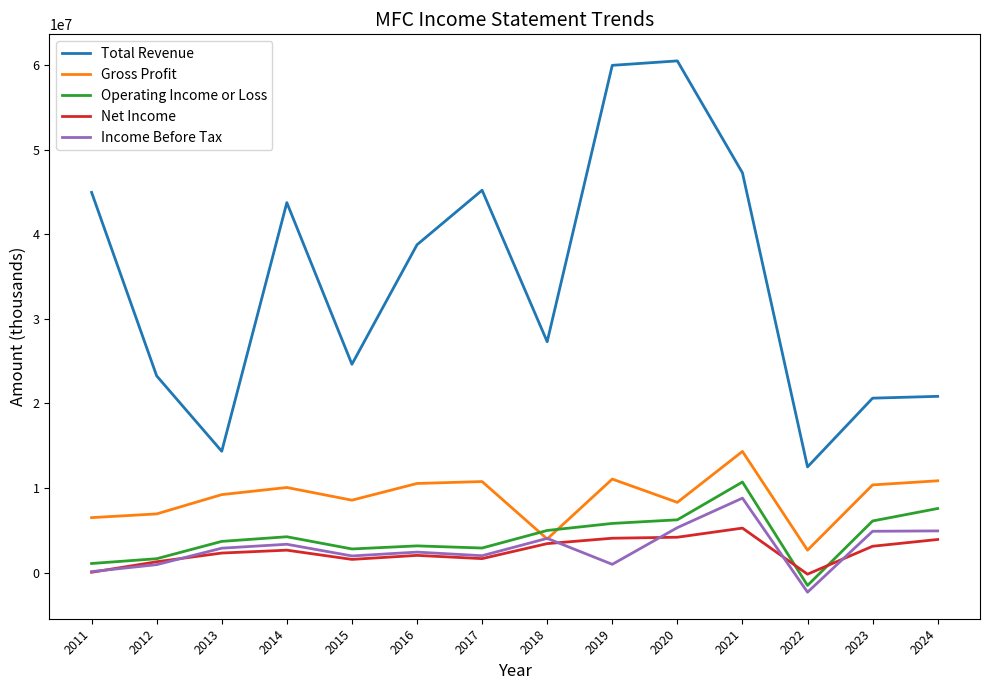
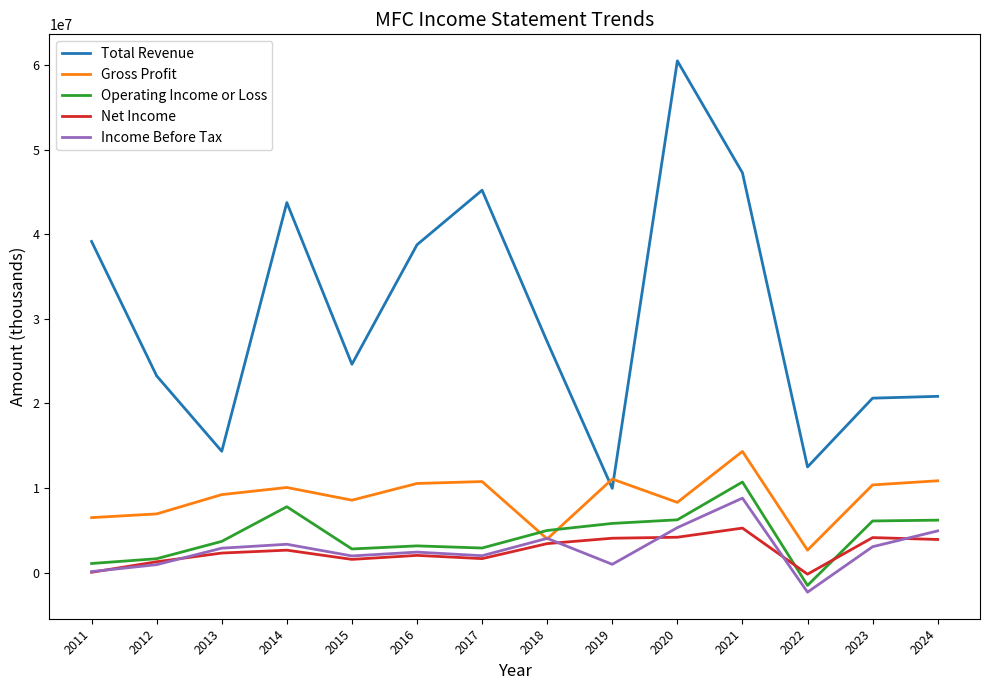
Total Revenue, 2011: 45000000 -> 39000000
Operating Income or Loss, 2014: 4000000 -> 8000000
Total Revenue, 2019: 60000000 -> 10000000
Net Income, 2023: 3000000 -> 4000000
Income Before Tax, 2023: 5000000 -> 3000000
Operating Income or Loss, 2024: 8000000 -> 6000000
